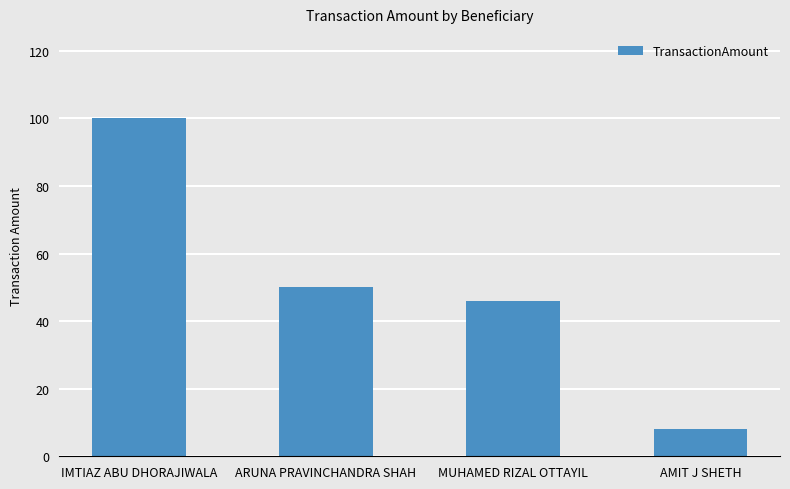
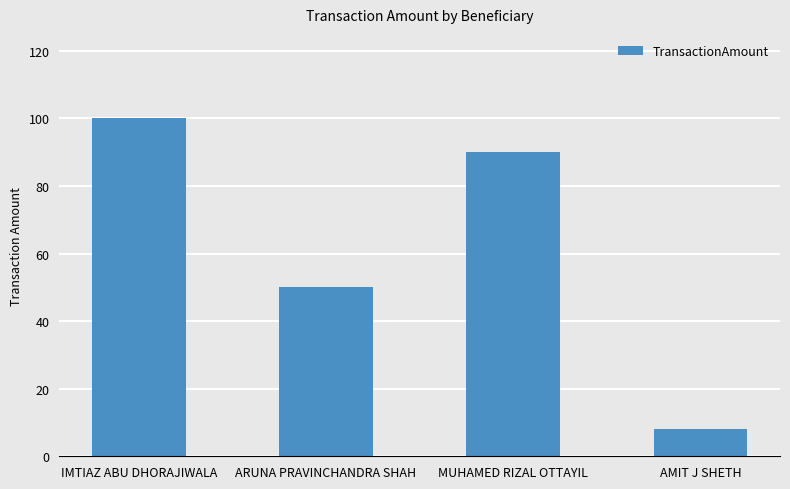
MUHAMED RIZAL OTTAYIL: 46 -> 90
